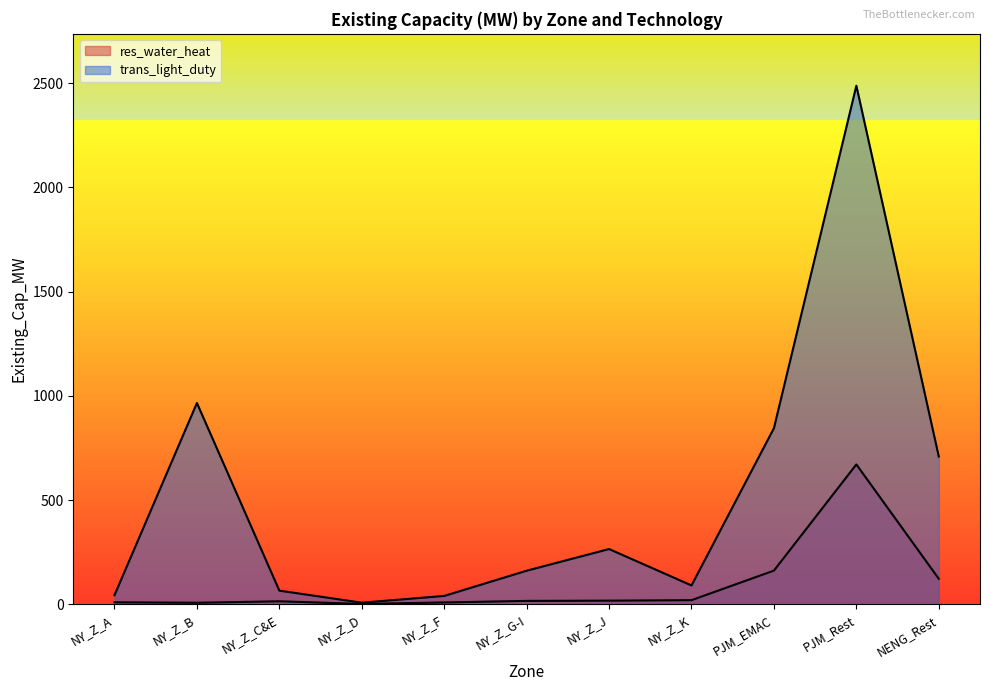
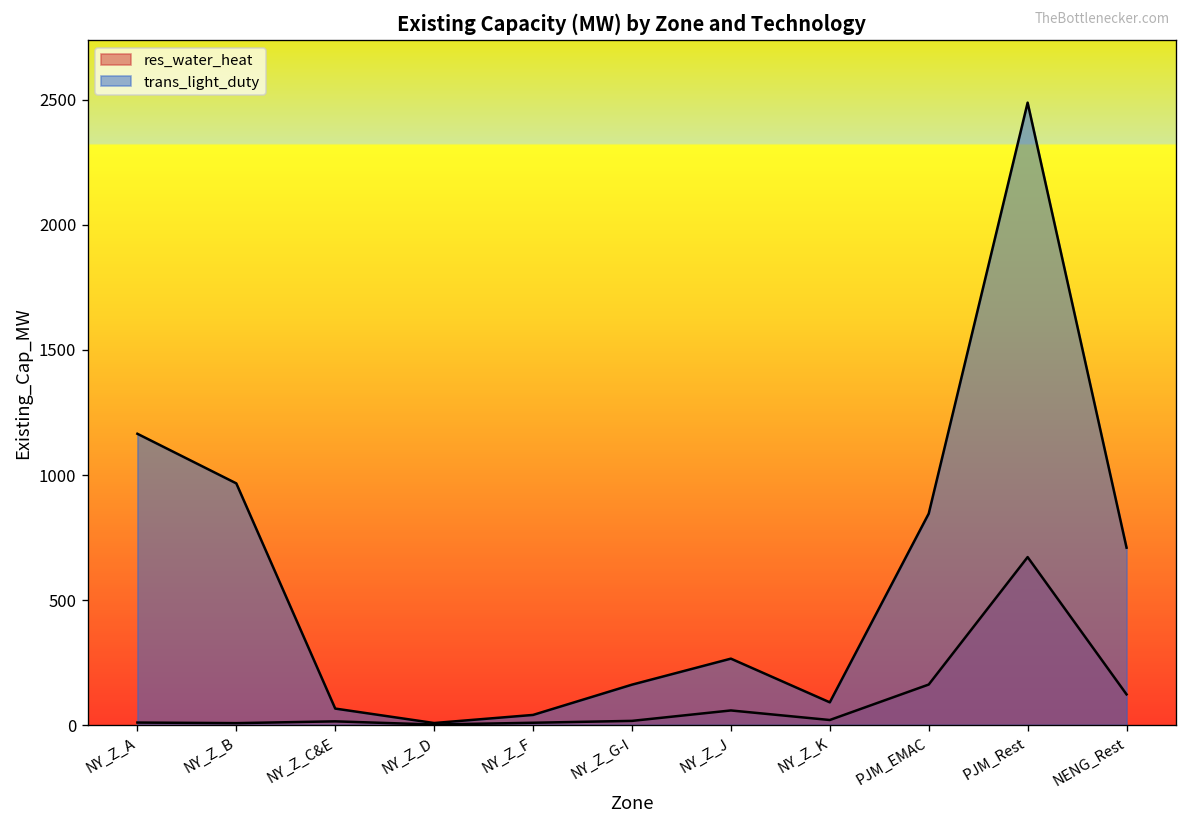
trans_light_duty, NY_Z_A: 40 -> 1160
res_water_heat, NY_Z_J: 20 -> 60
